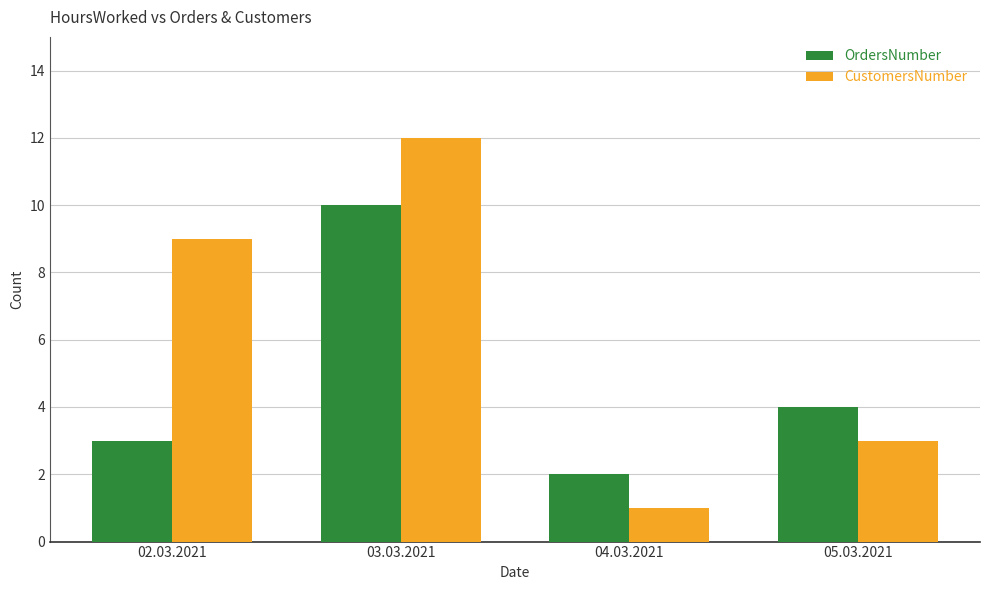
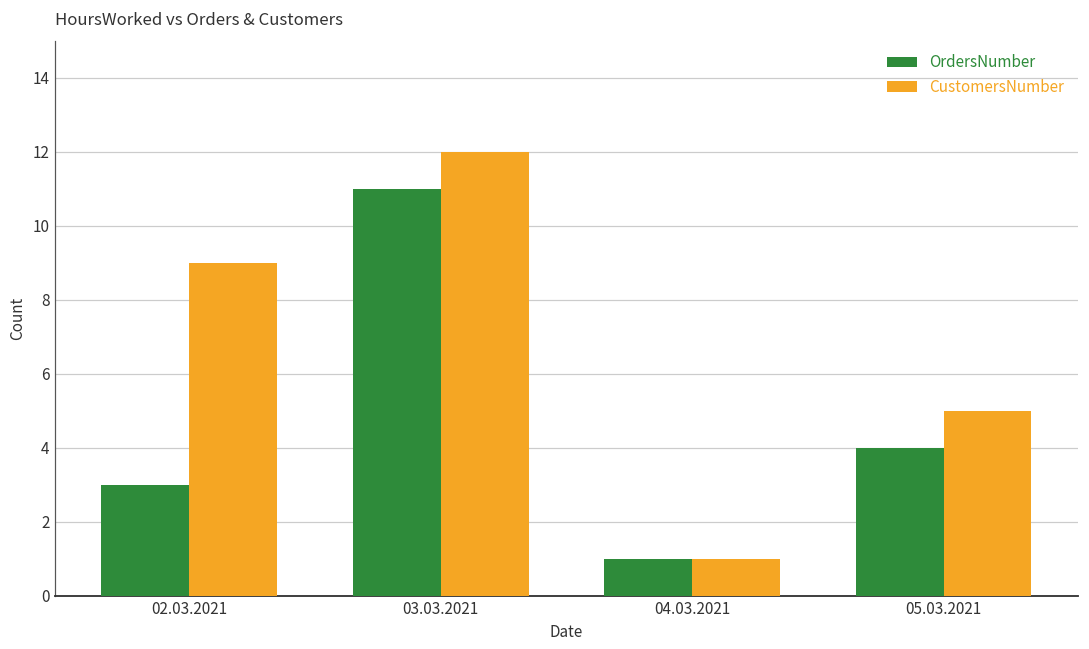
OrdersNumber, 03.03.2021: 10 -> 11
OrdersNumber, 04.03.2021: 2 -> 1
CustomersNumber, 05.03.2021: 3 -> 5
